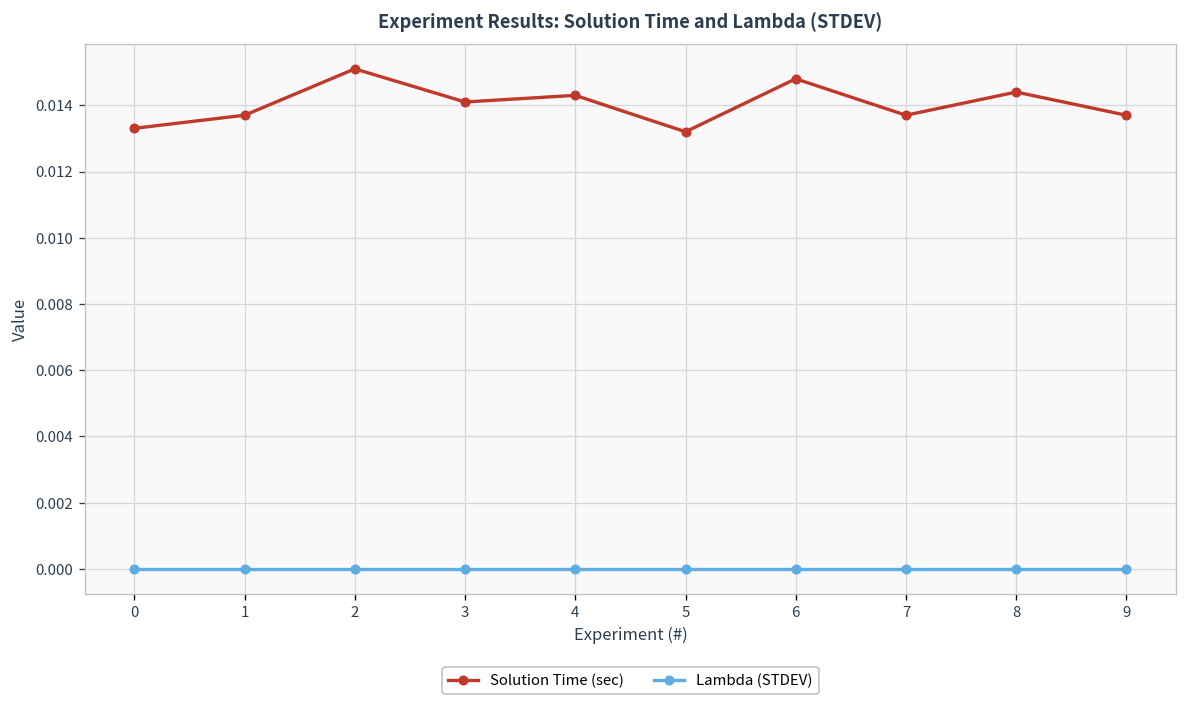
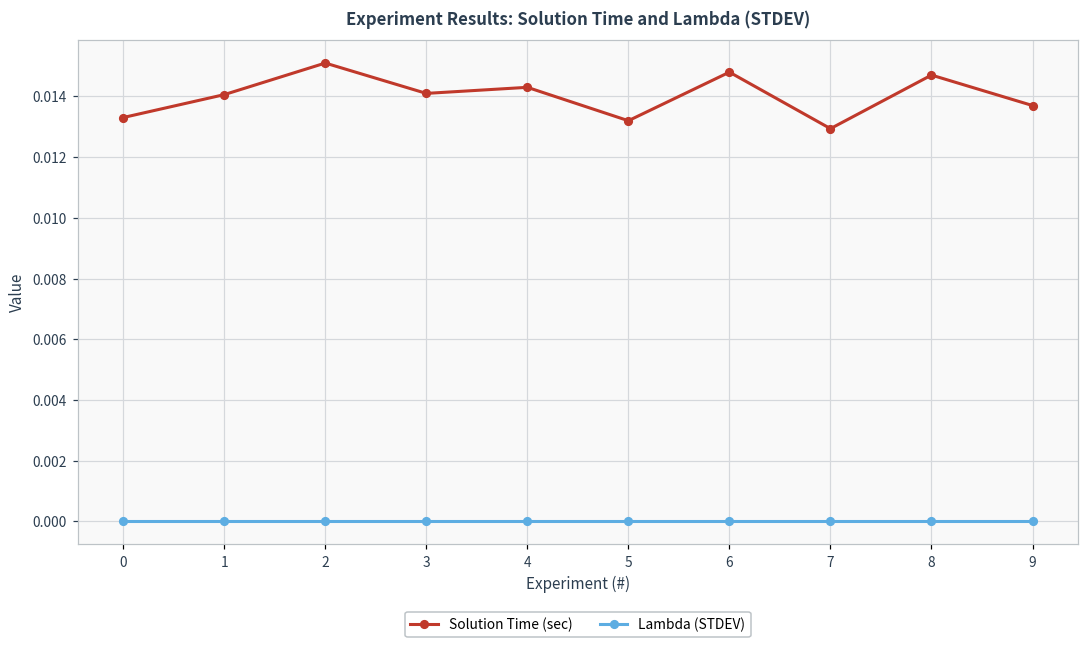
Solution Time (sec), 1: 0.0137 -> 0.0141
Solution Time (sec), 7: 0.0137 -> 0.0129
Solution Time (sec), 8: 0.0144 -> 0.0147
